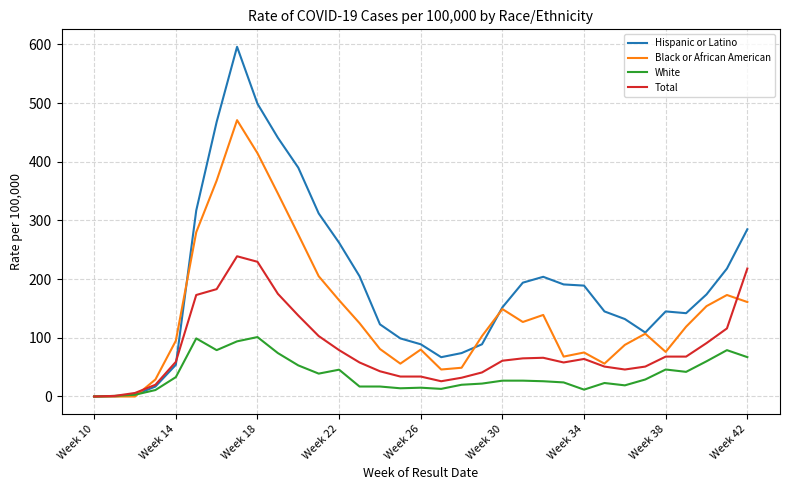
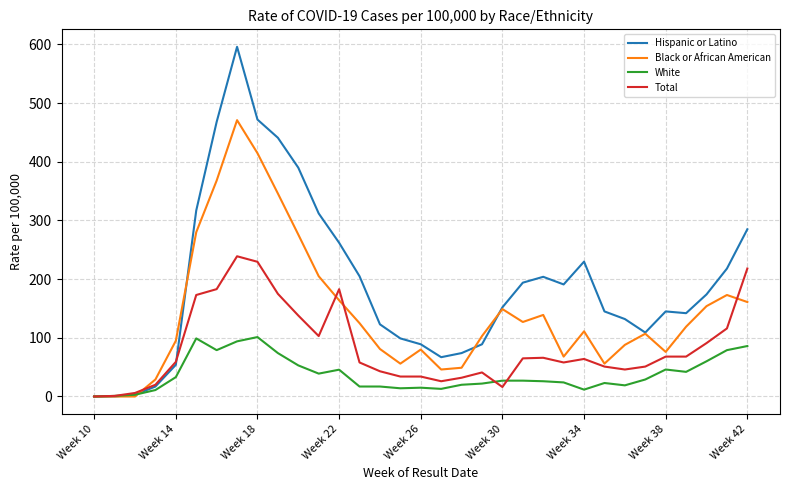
Hispanic or Latino, Week 18: 500 -> 470
Total, Week 22: 80 -> 180
Total, Week 30: 60 -> 20
Hispanic or Latino, Week 34: 190 -> 230
Black or African American, Week 34: 80 -> 110
White, Week 42: 70 -> 90
